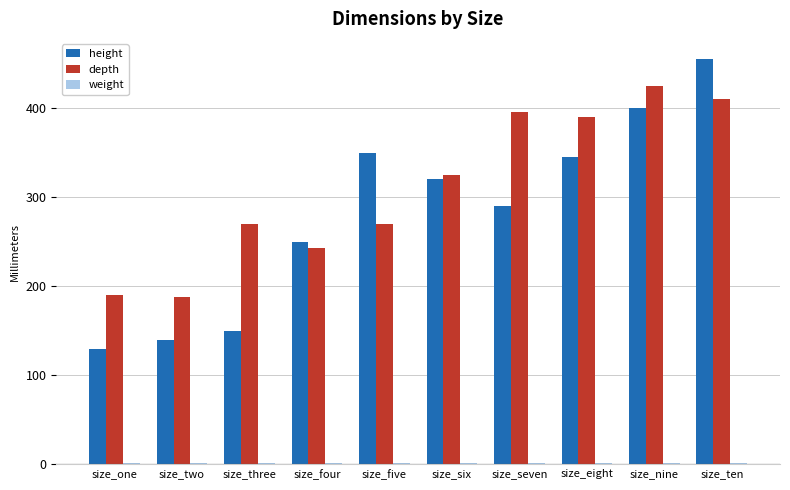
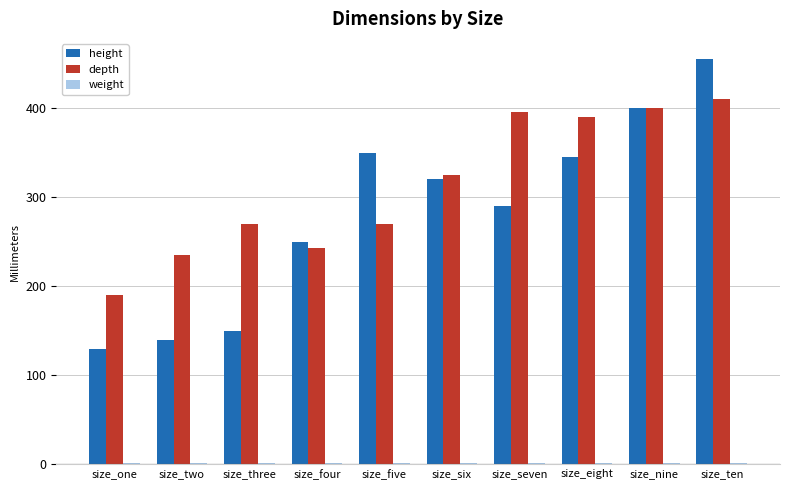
depth, size_two: 190 -> 240
depth, size_nine: 430 -> 400
